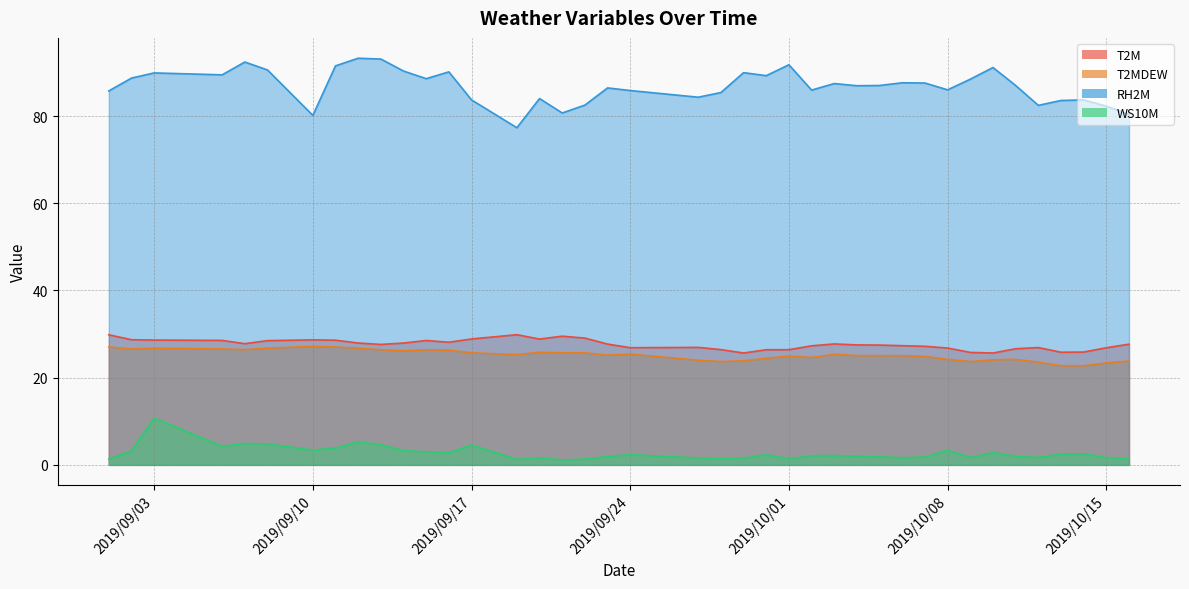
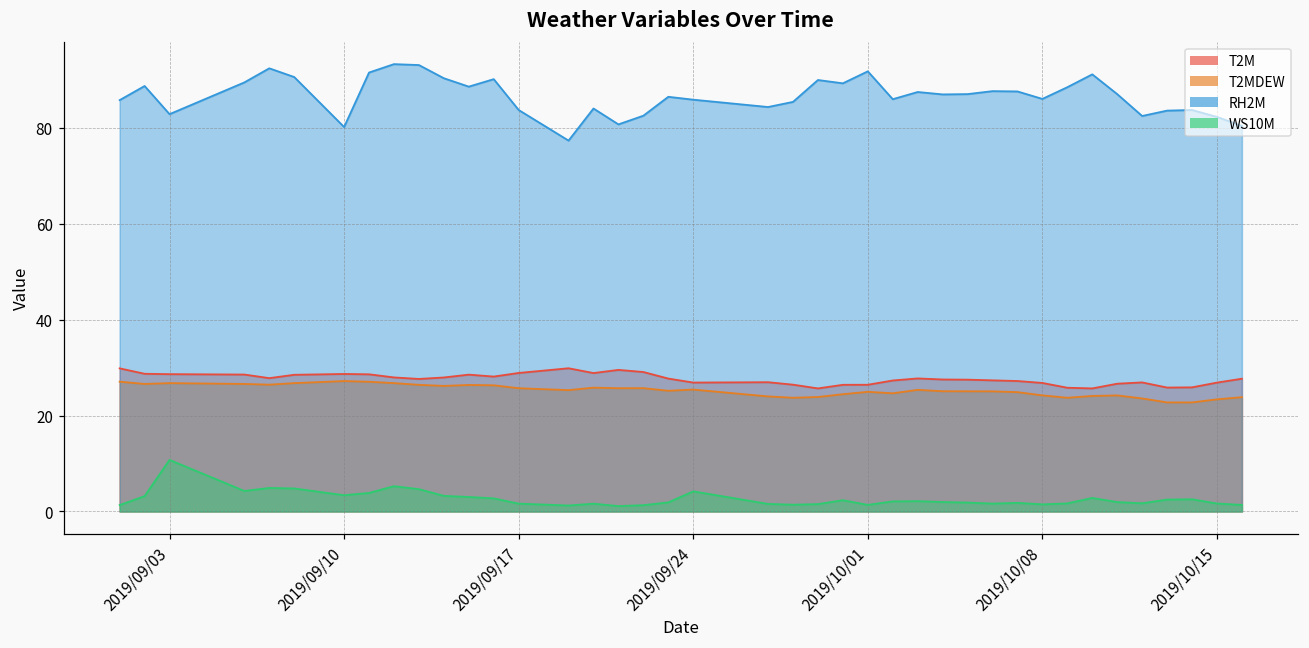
RH2M, 2019/09/03: 90 -> 83
WS10M, 2019/09/17: 5 -> 2
WS10M, 2019/09/24: 2 -> 4
WS10M, 2019/10/08: 3 -> 1
